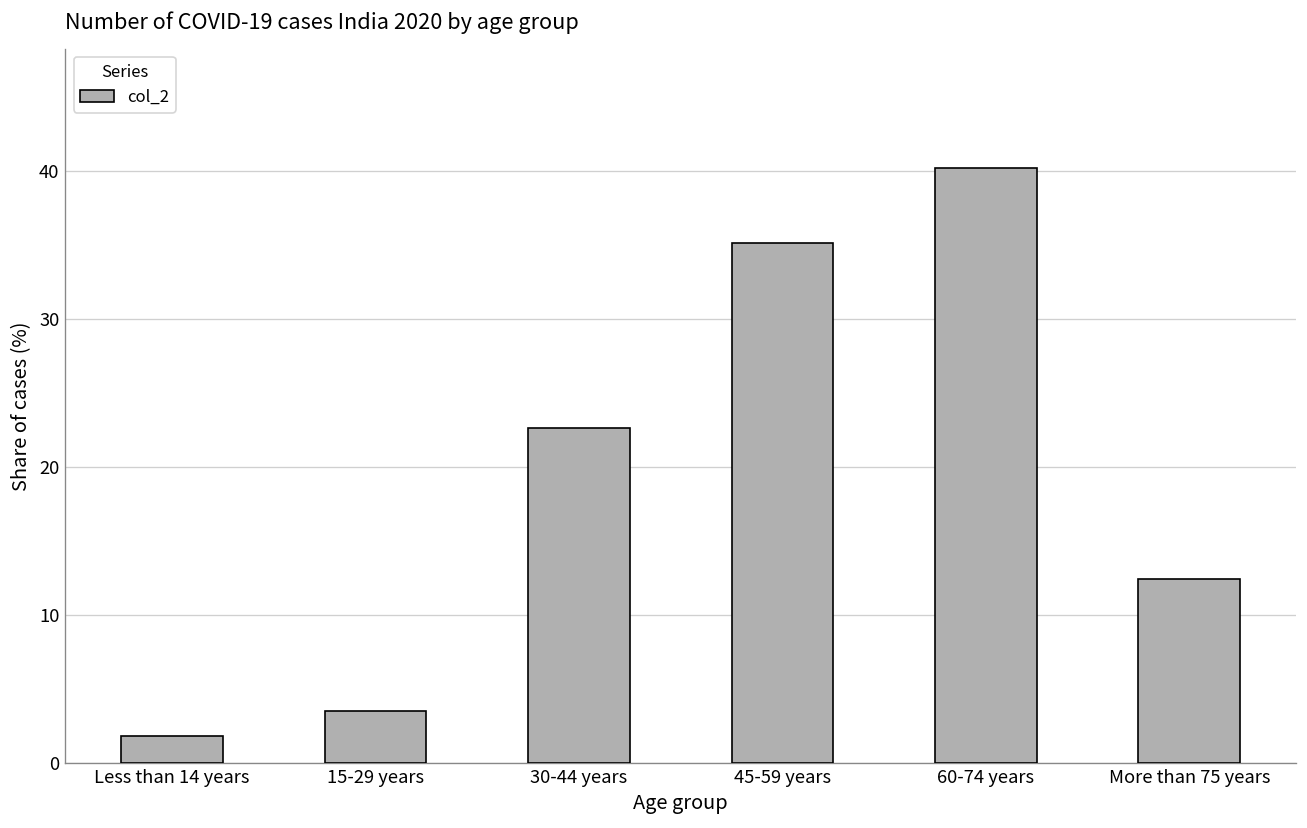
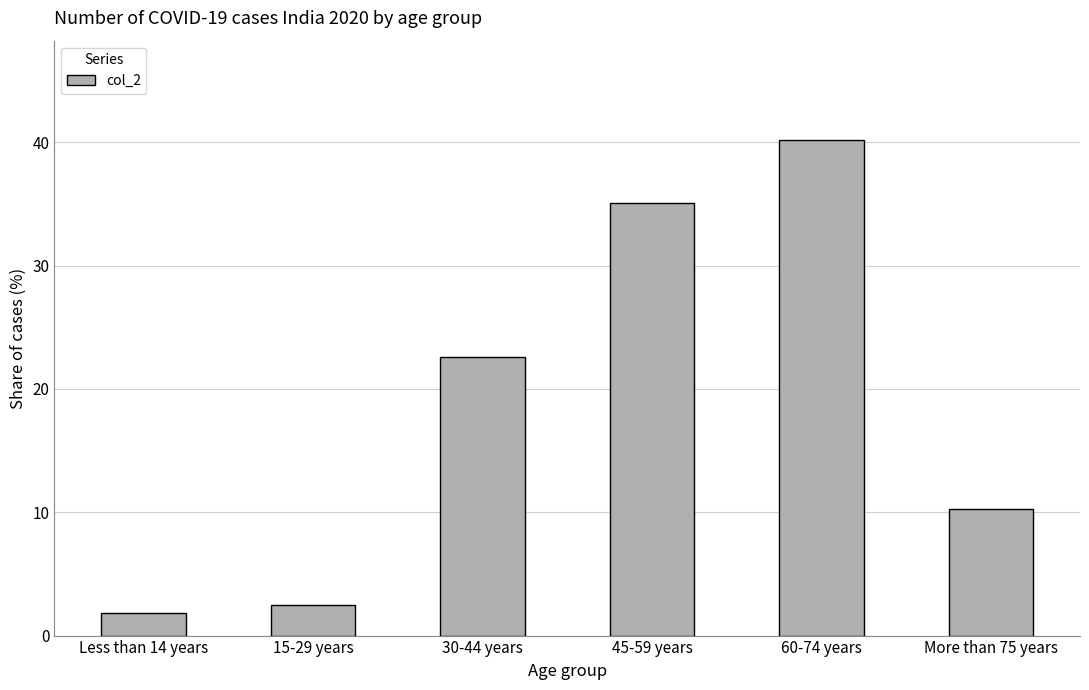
15-29 years: 3.5 -> 2.5
More than 75 years: 12.4 -> 10.3
